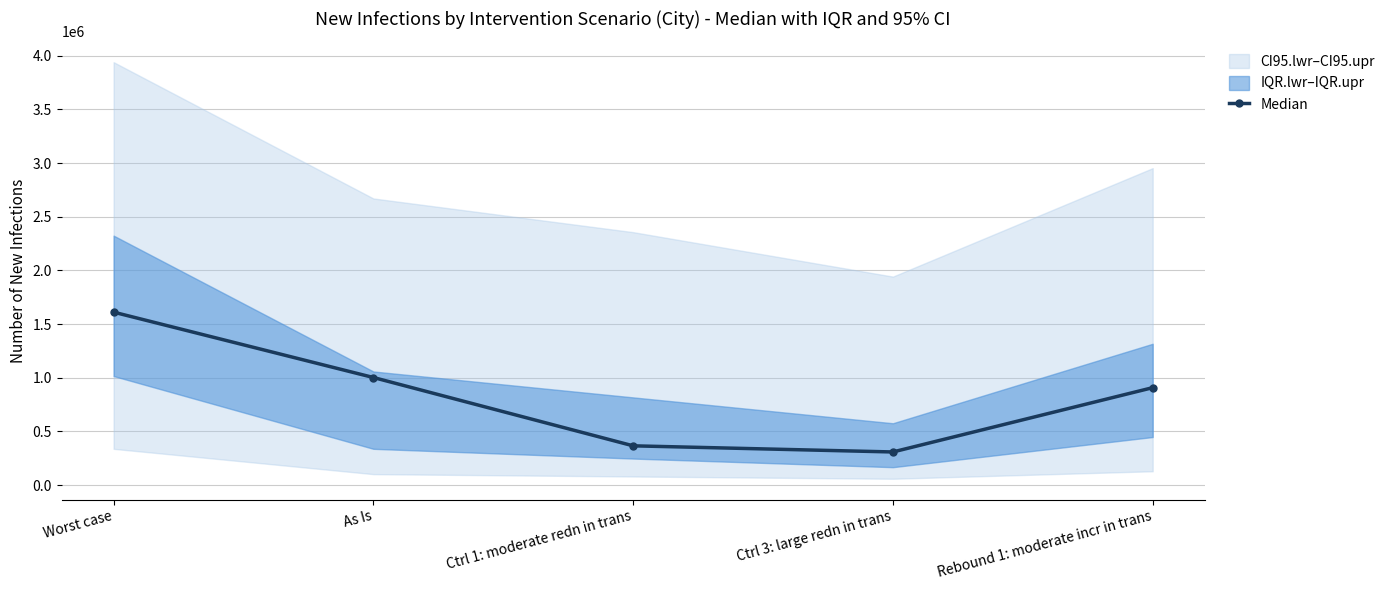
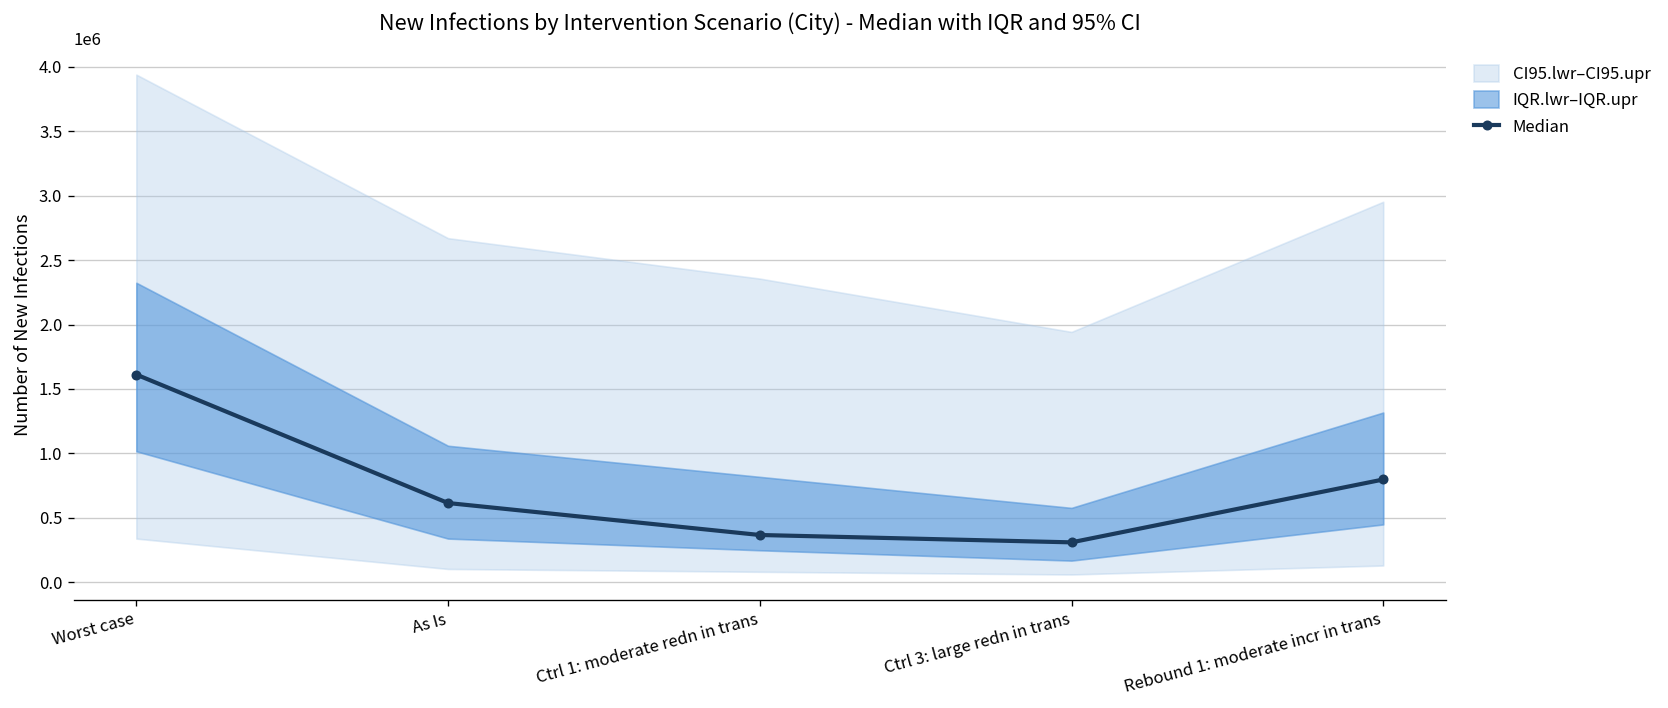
Median, As Is: 1000000 -> 610000
Median, Rebound 1: moderate incr in trans: 910000 -> 800000
